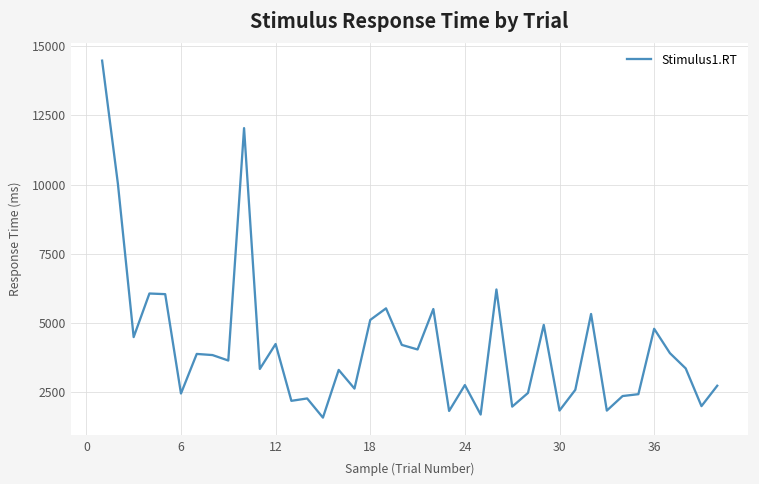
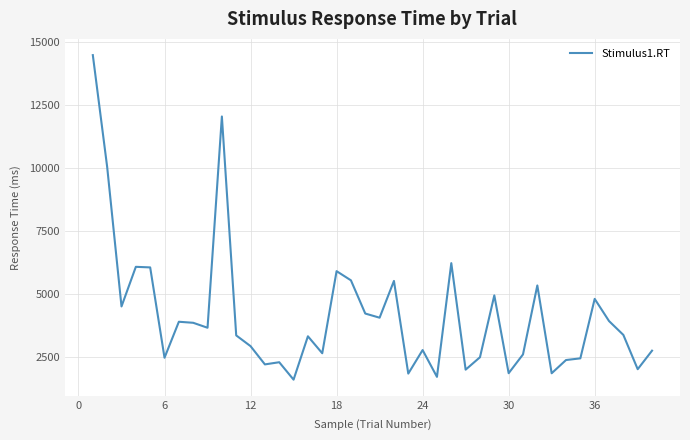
12: 4300 -> 2900
18: 5100 -> 5900
